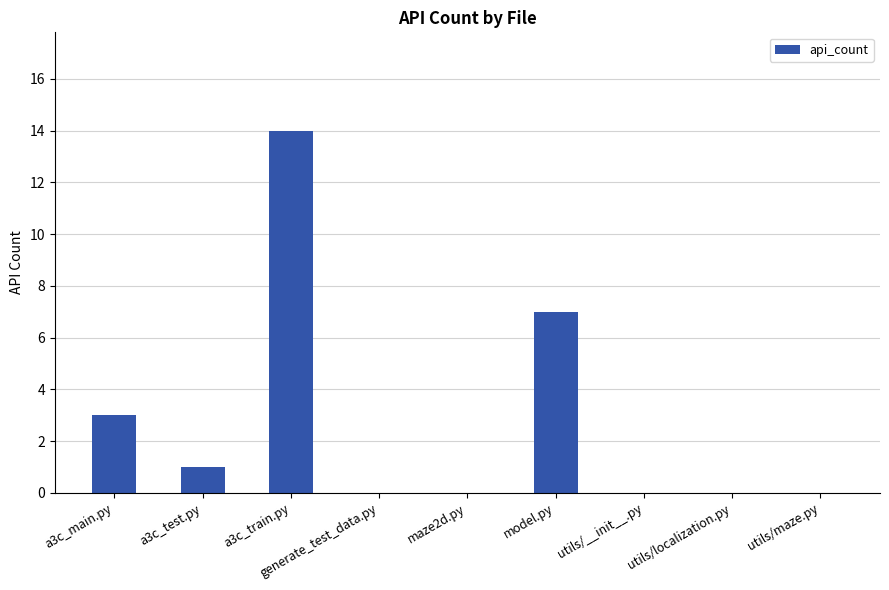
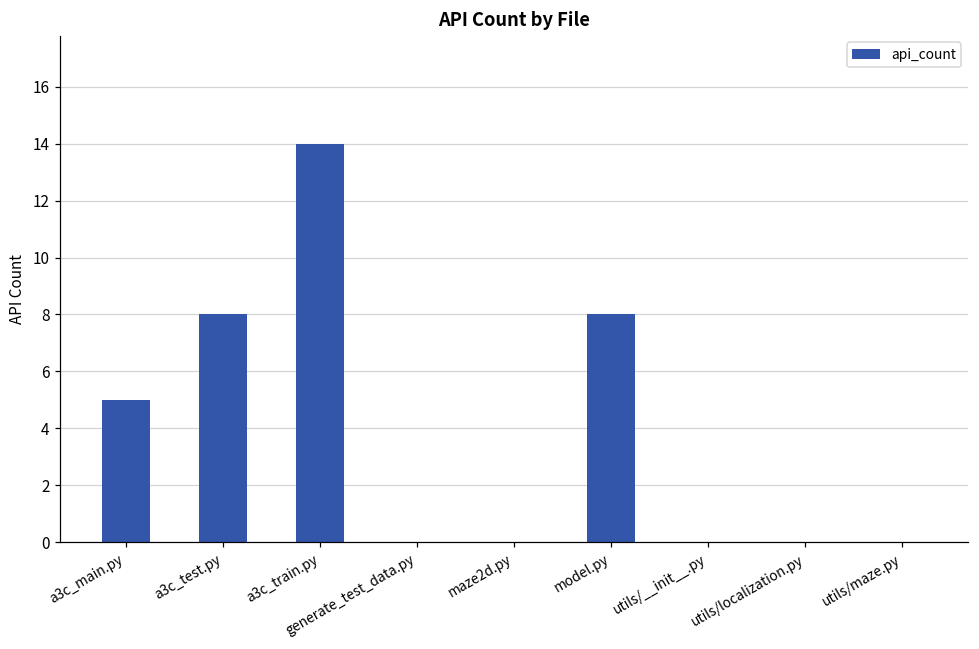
a3c_main.py: 3 -> 5
a3c_test.py: 1 -> 8
model.py: 7 -> 8
